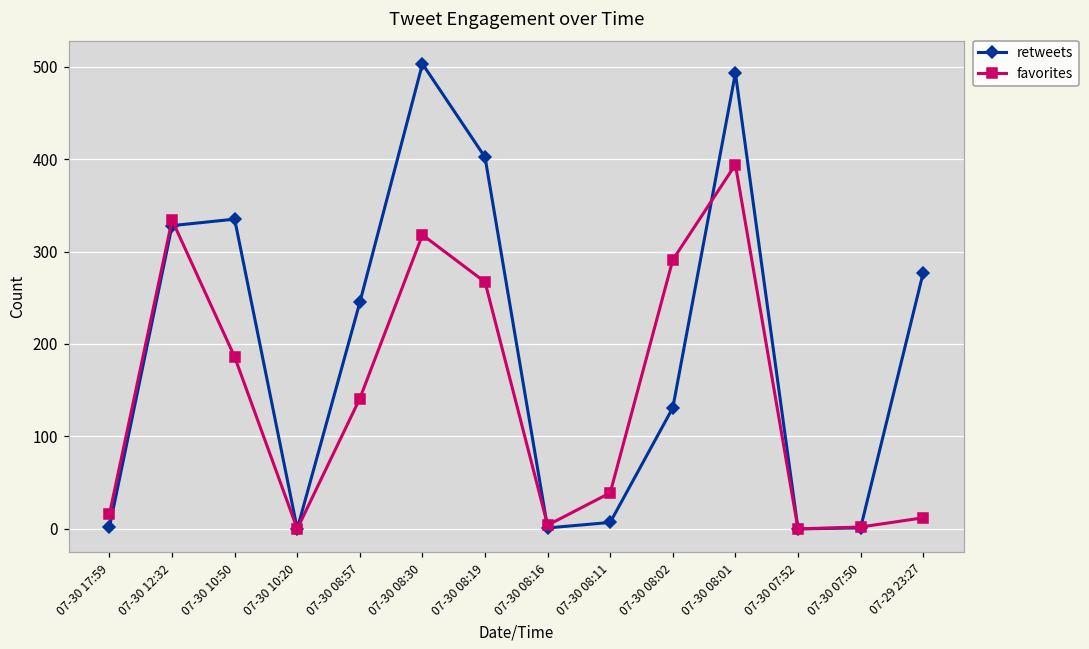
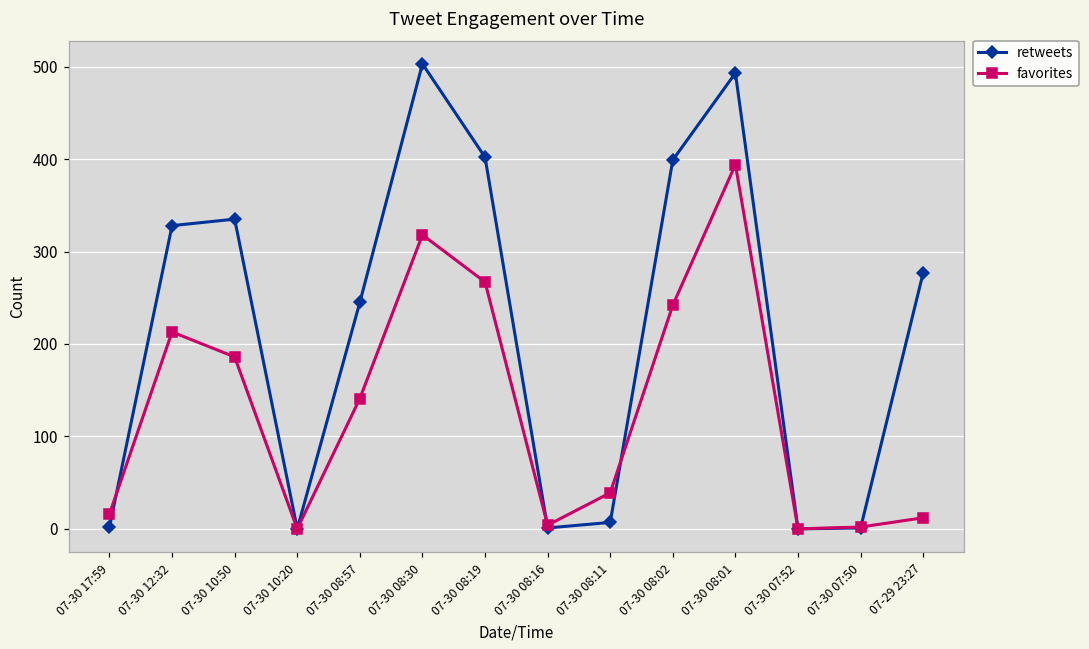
favorites, 07-30 12:32: 330 -> 210
retweets, 07-30 08:02: 130 -> 400
favorites, 07-30 08:02: 290 -> 240
